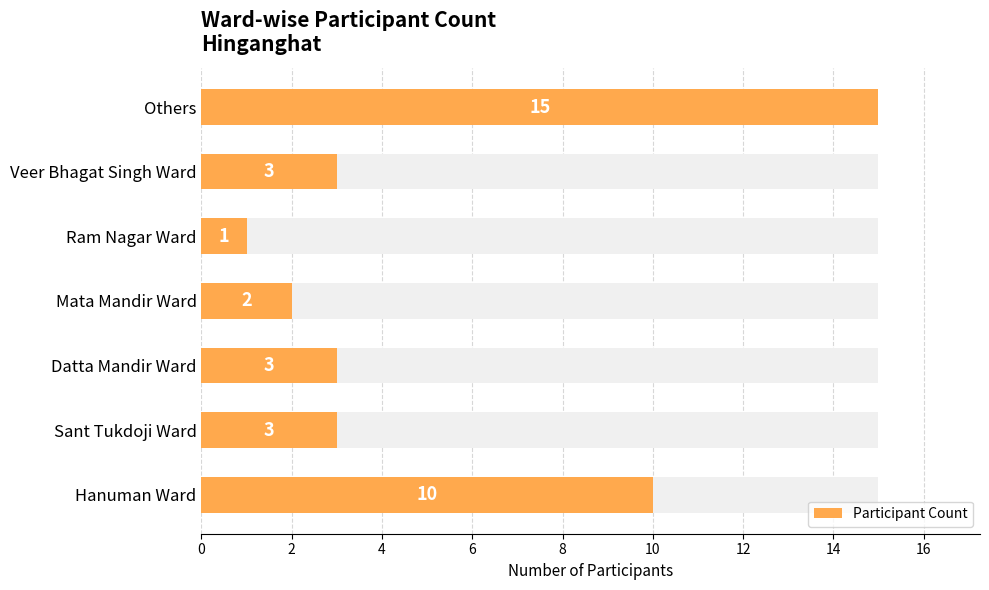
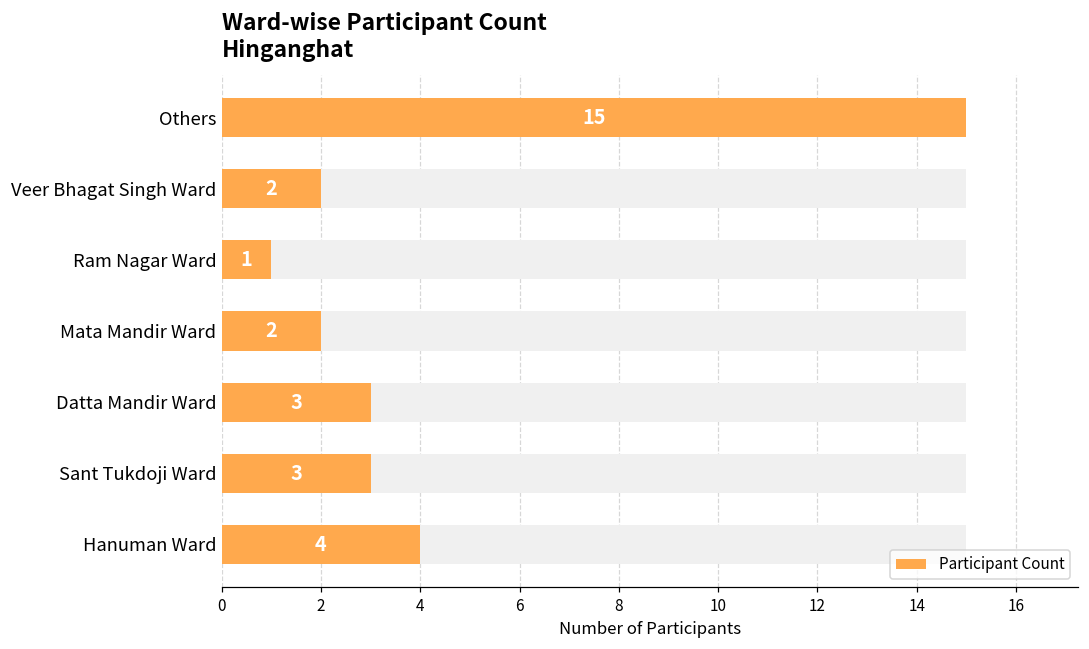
Participant Count, Veer Bhagat Singh Ward: 3 -> 2
Participant Count, Hanuman Ward: 10 -> 4
